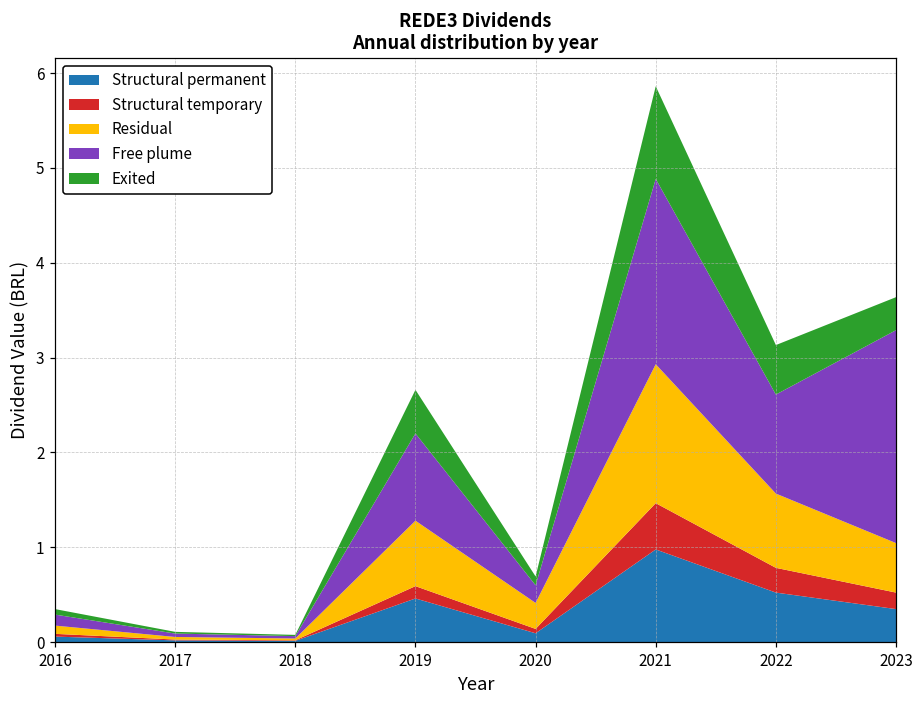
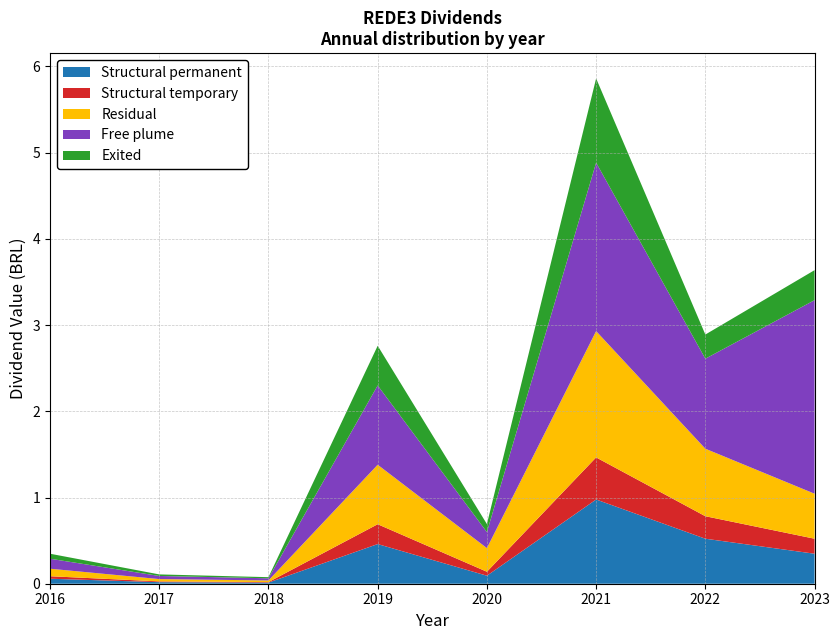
Structural temporary, 2019: 0.1 -> 0.2
Exited, 2022: 0.5 -> 0.3
